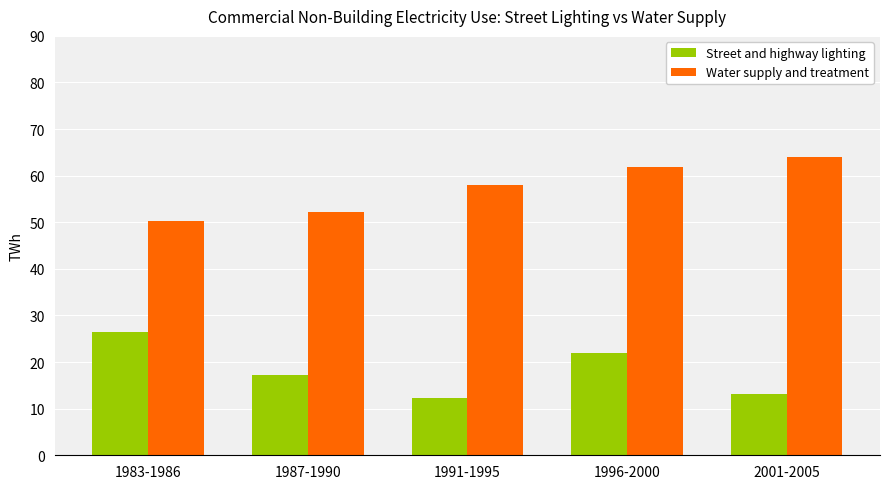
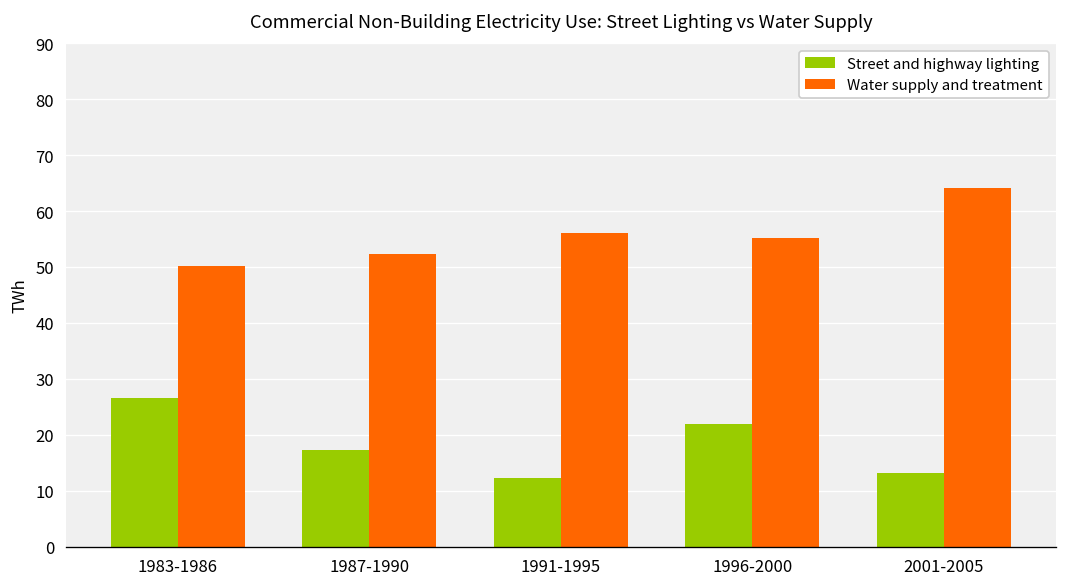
Water supply and treatment, 1991-1995: 58 -> 56
Water supply and treatment, 1996-2000: 62 -> 55
